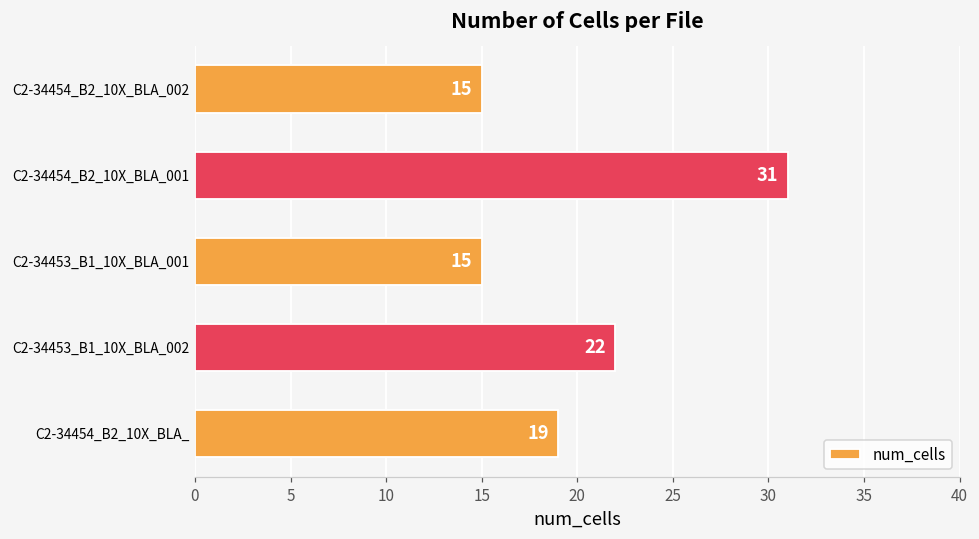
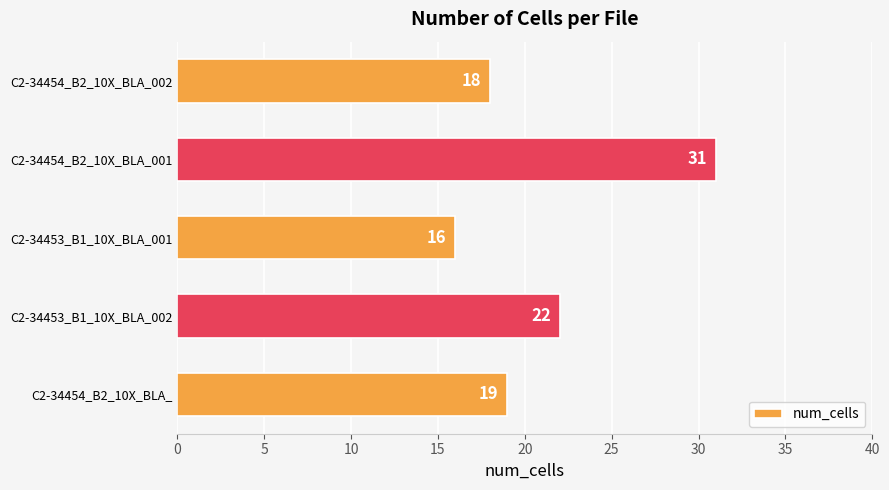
C2-34454_B2_10X_BLA_002: 15 -> 18
C2-34453_B1_10X_BLA_001: 15 -> 16
